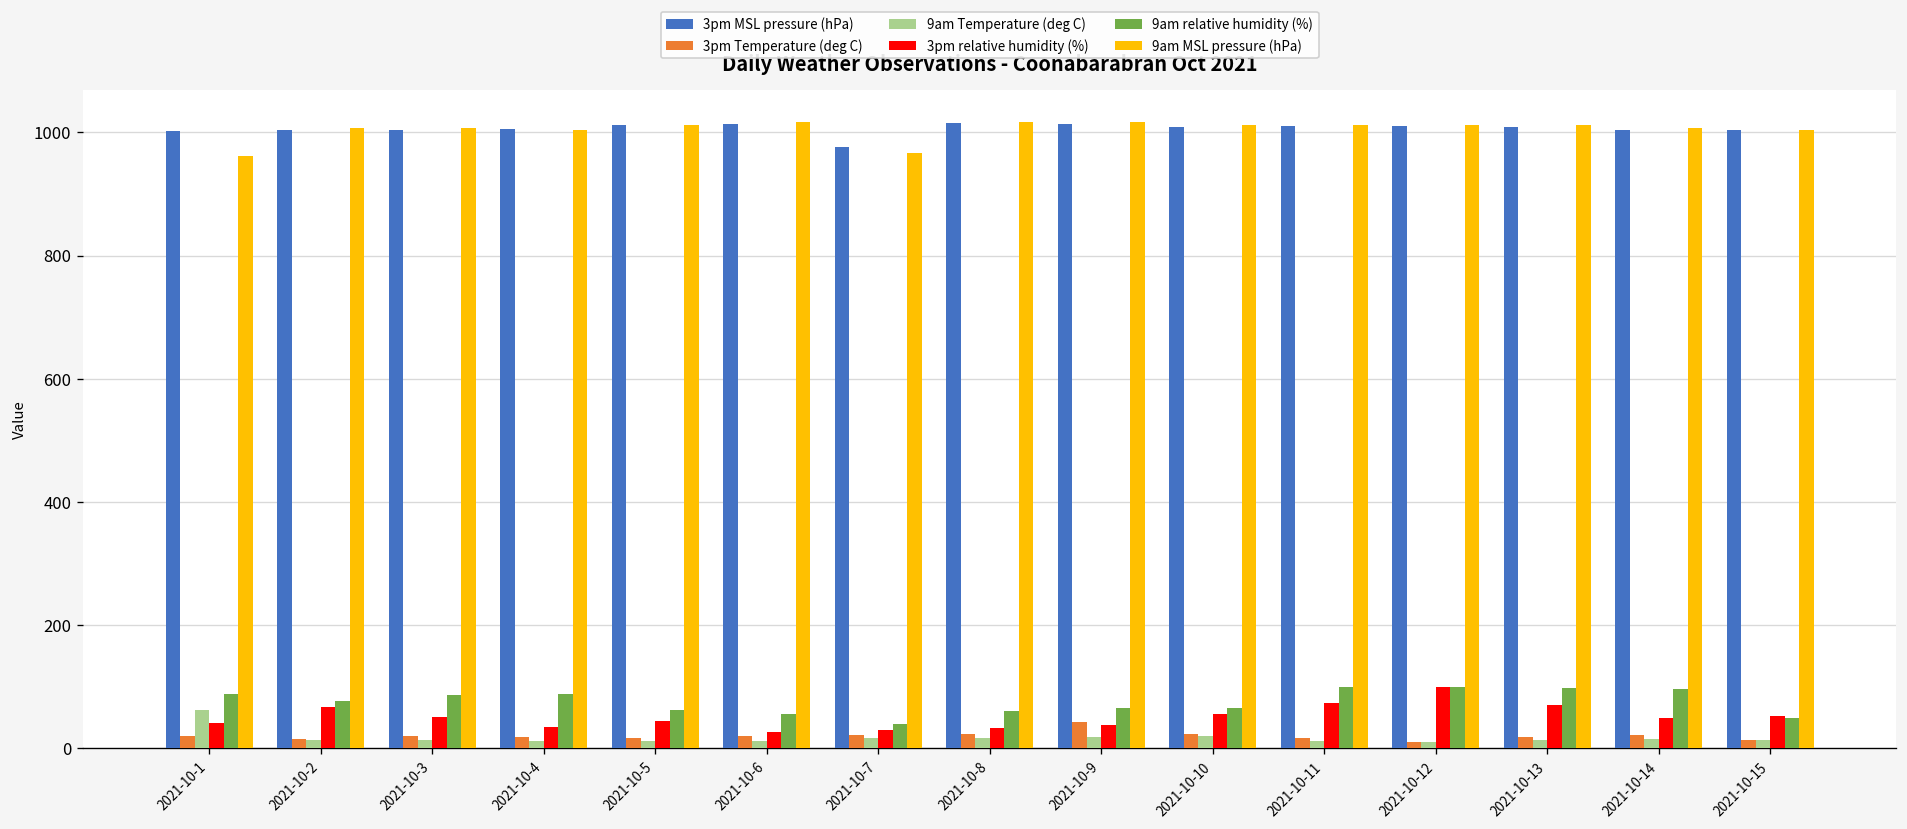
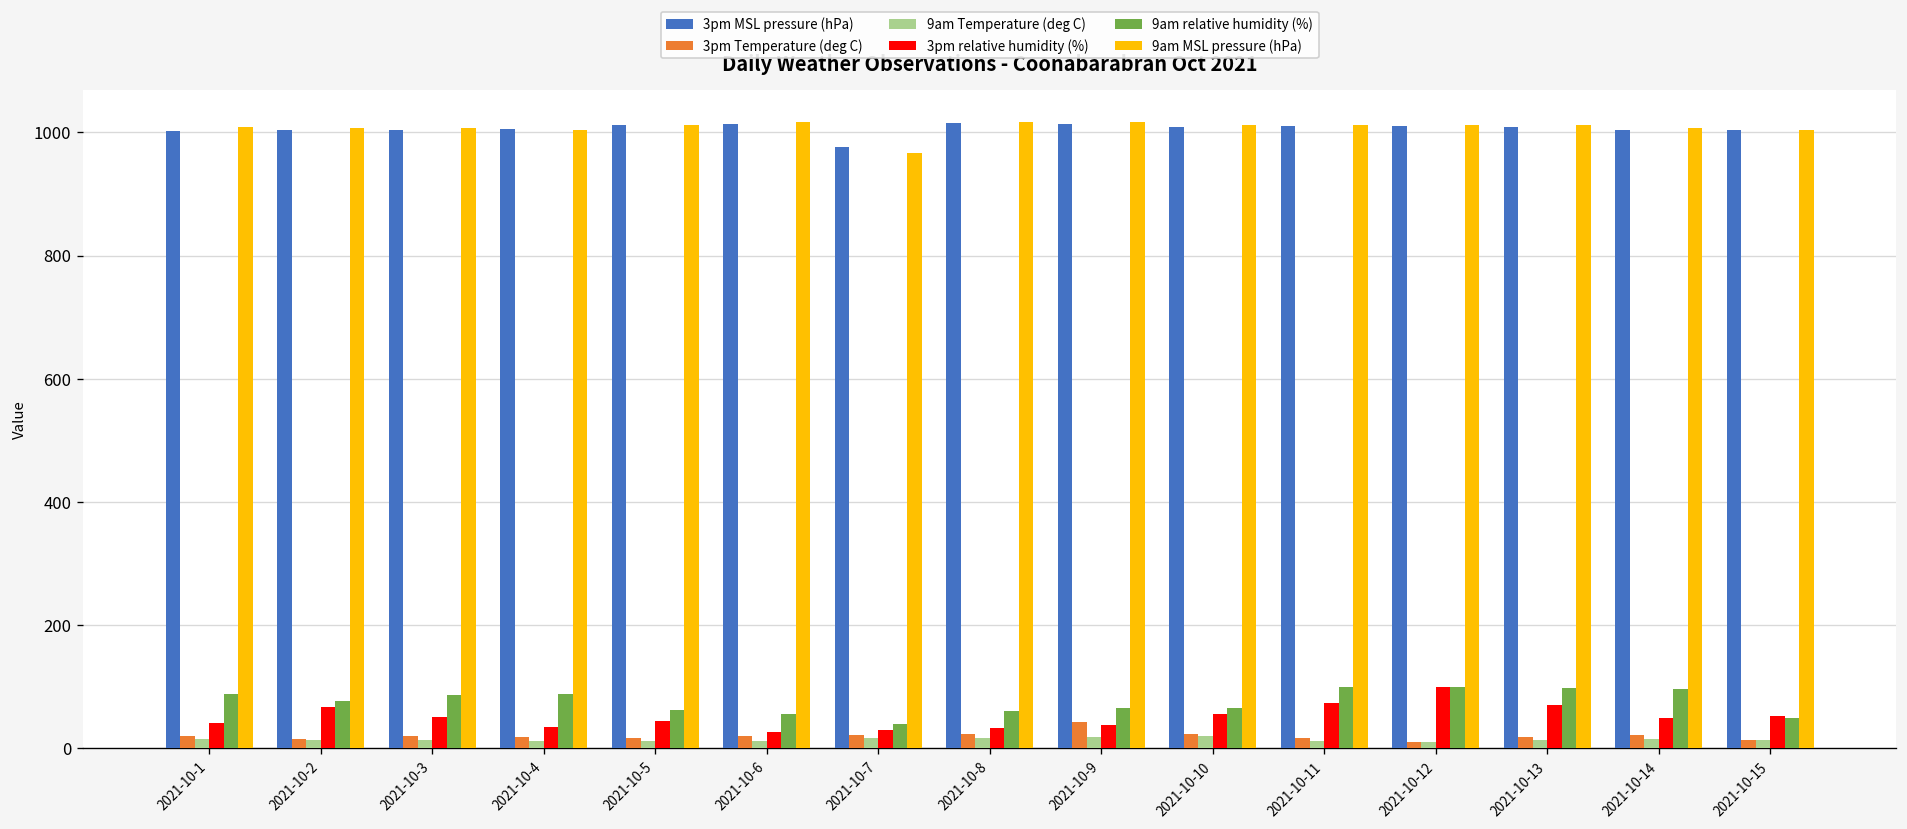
9am Temperature (deg C), 2021-10-1: 60 -> 20
9am MSL pressure (hPa), 2021-10-1: 960 -> 1010
